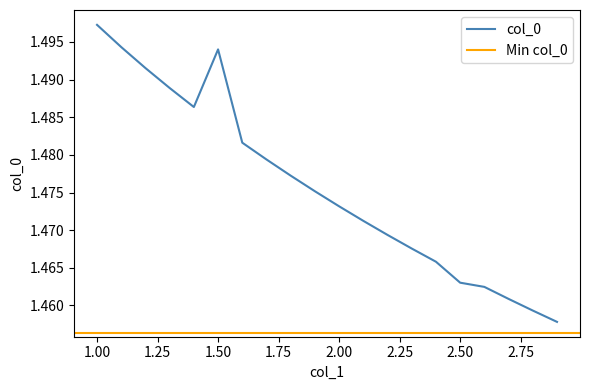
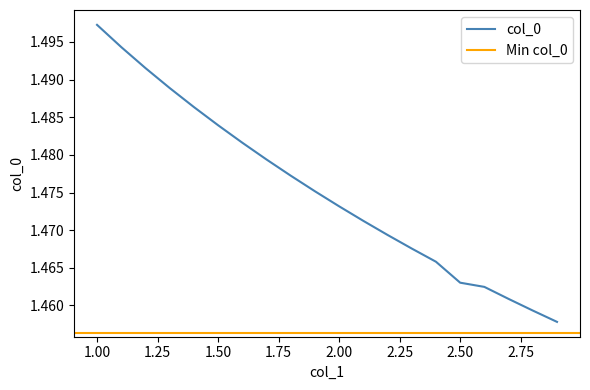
1.50: 1.494 -> 1.484
